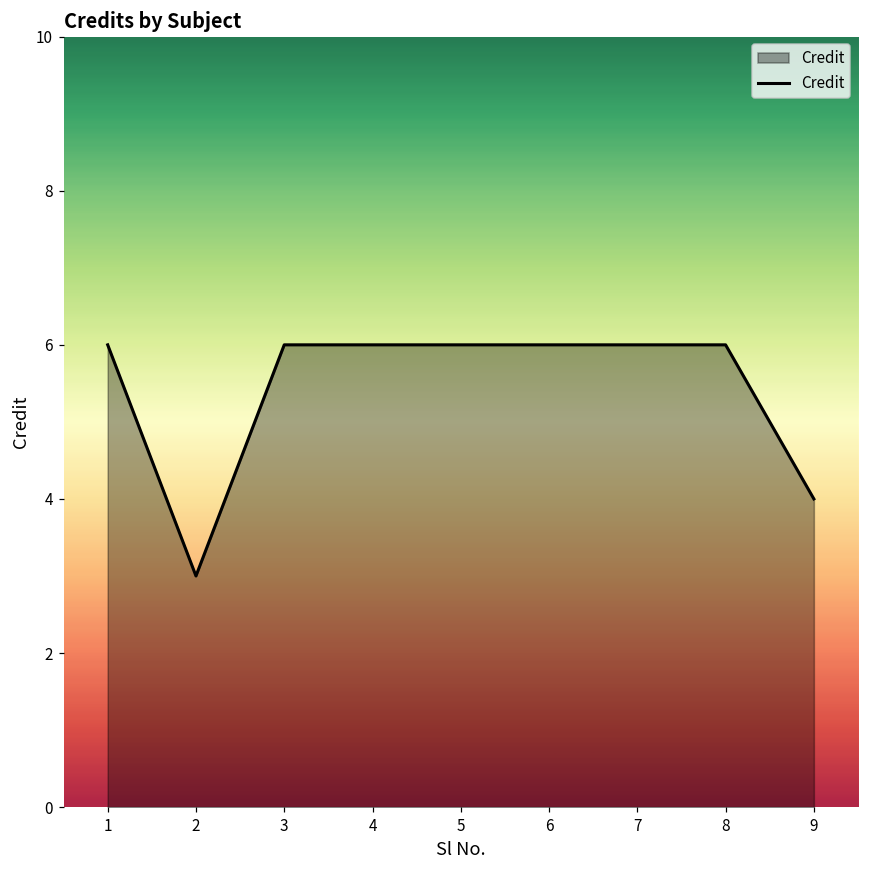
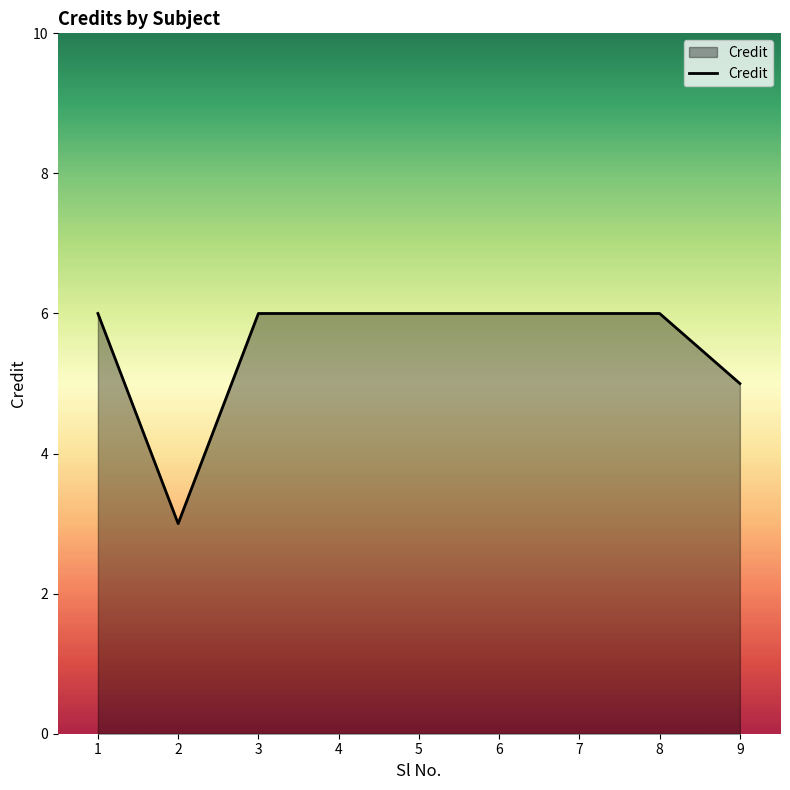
9: 4 -> 5
